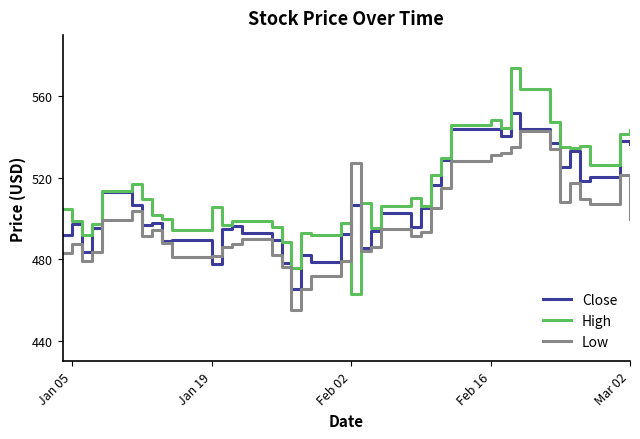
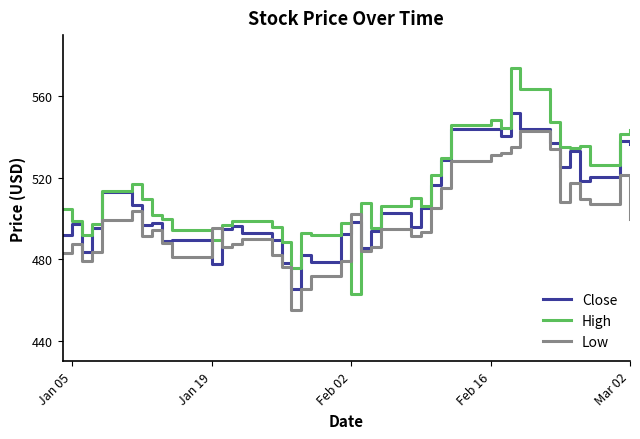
High, Jan 19: 506 -> 489
Low, Jan 19: 481 -> 496
Close, Feb 02: 507 -> 498
Low, Feb 02: 527 -> 502
